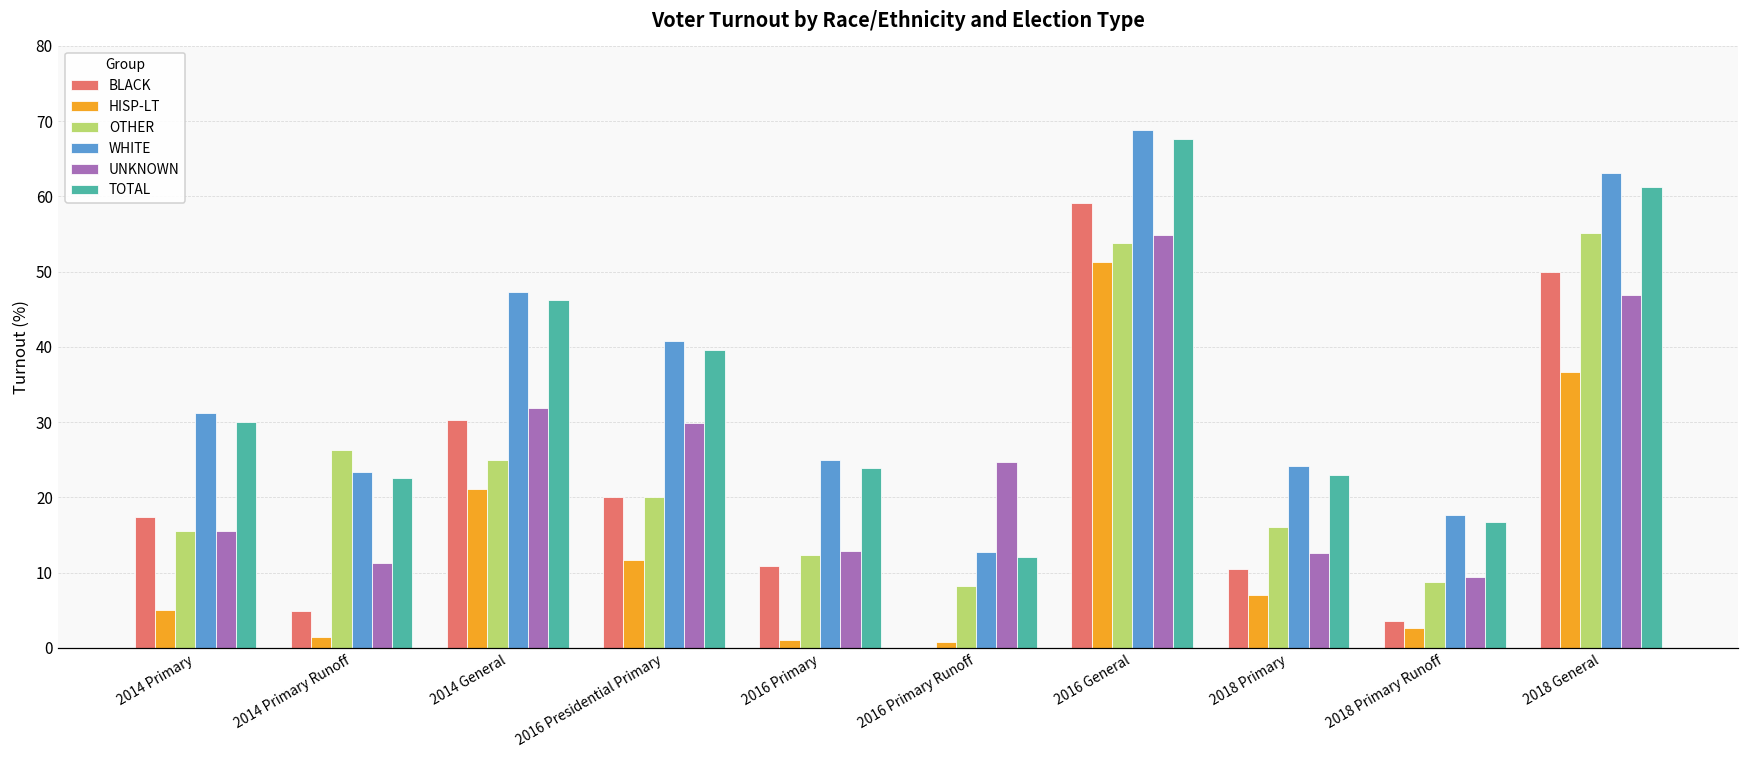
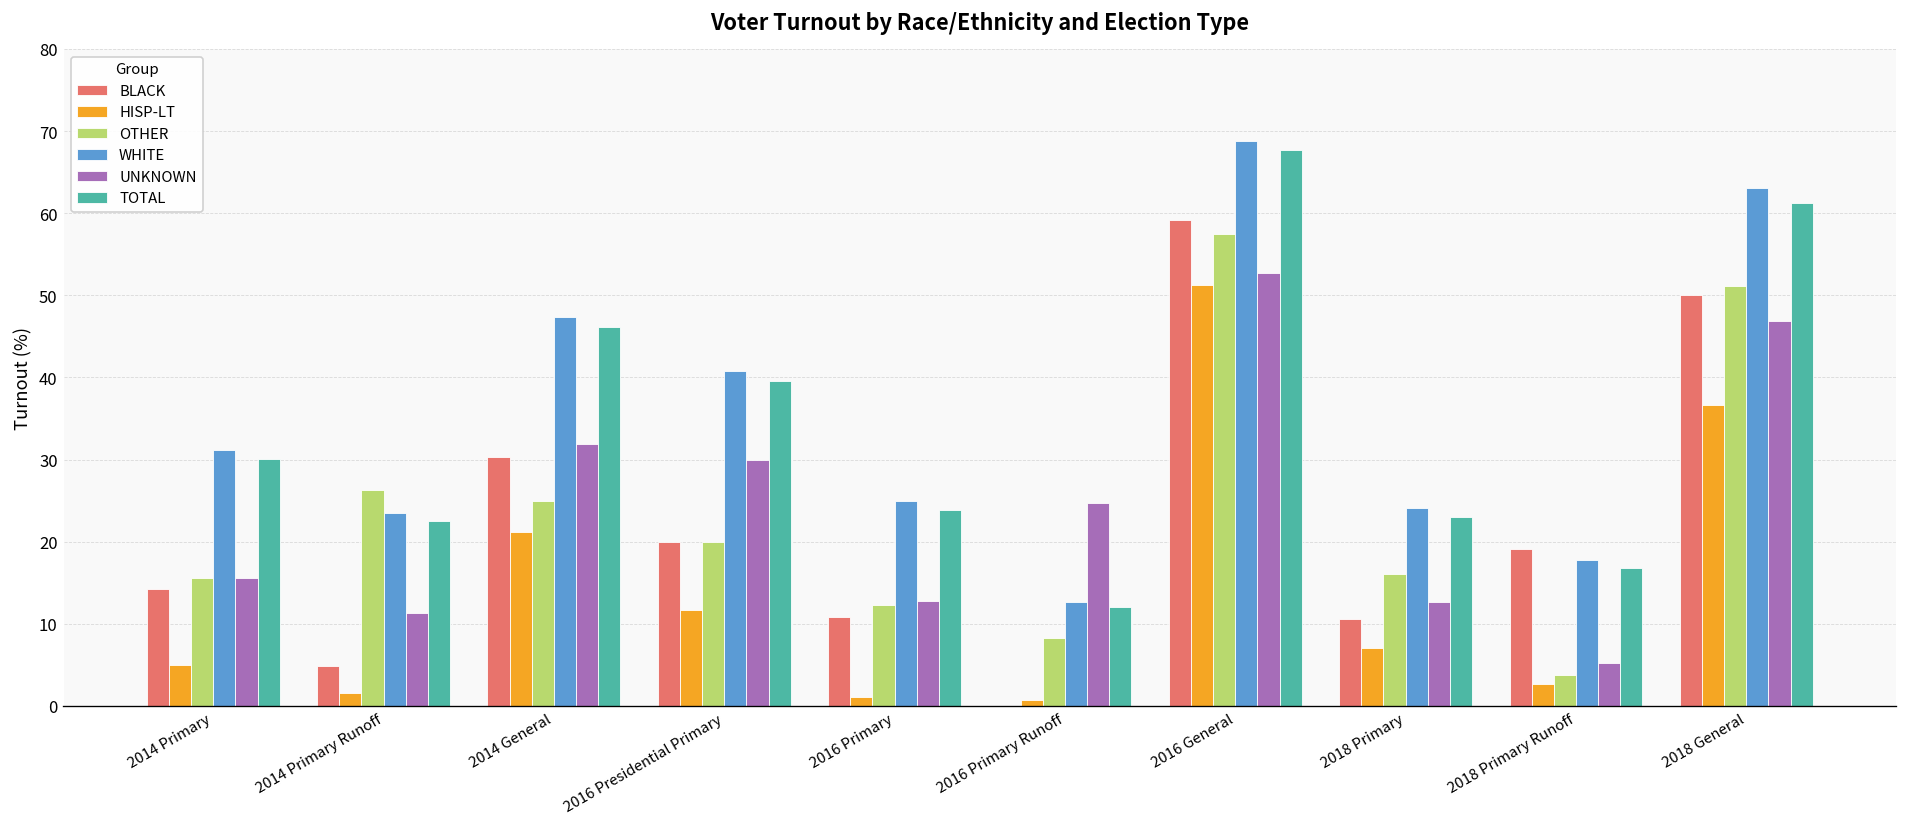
BLACK, 2014 Primary: 17 -> 14
OTHER, 2016 General: 54 -> 58
UNKNOWN, 2016 General: 55 -> 53
BLACK, 2018 Primary Runoff: 4 -> 19
OTHER, 2018 Primary Runoff: 9 -> 4
UNKNOWN, 2018 Primary Runoff: 9 -> 5
OTHER, 2018 General: 55 -> 51
